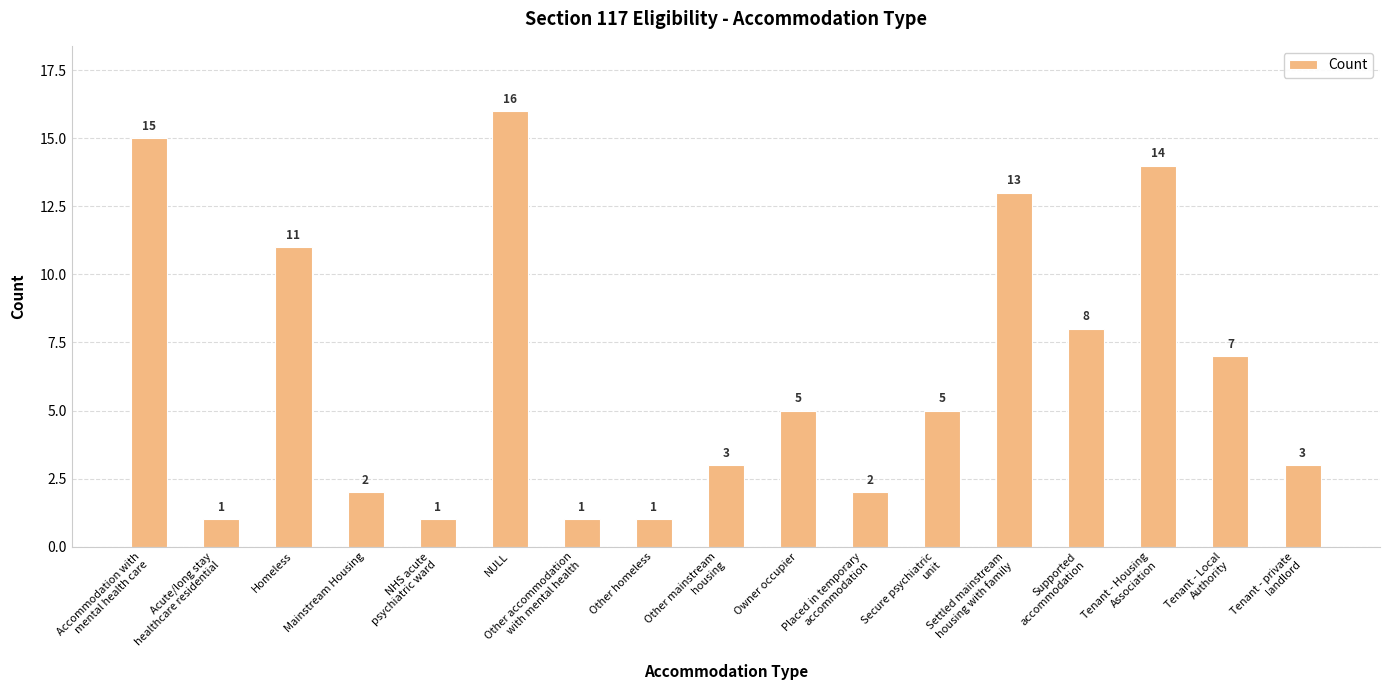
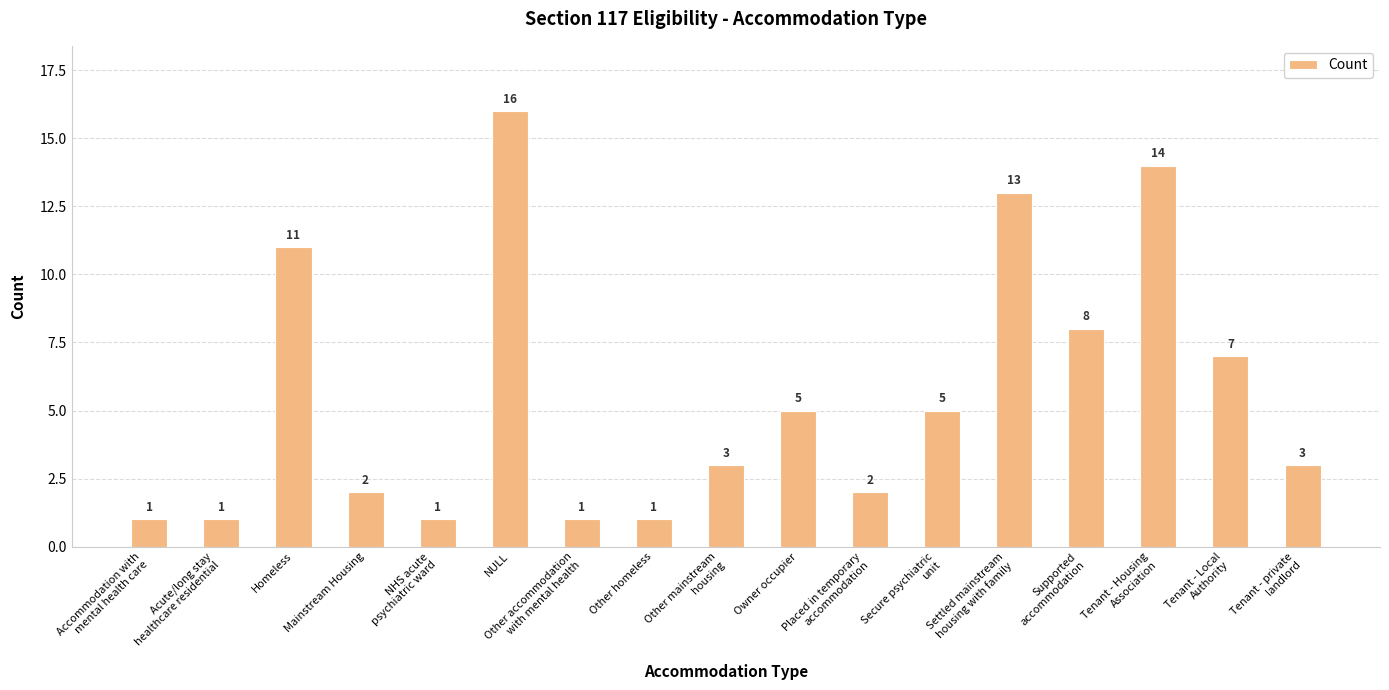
Accommodation with mental health care: 15 -> 1
